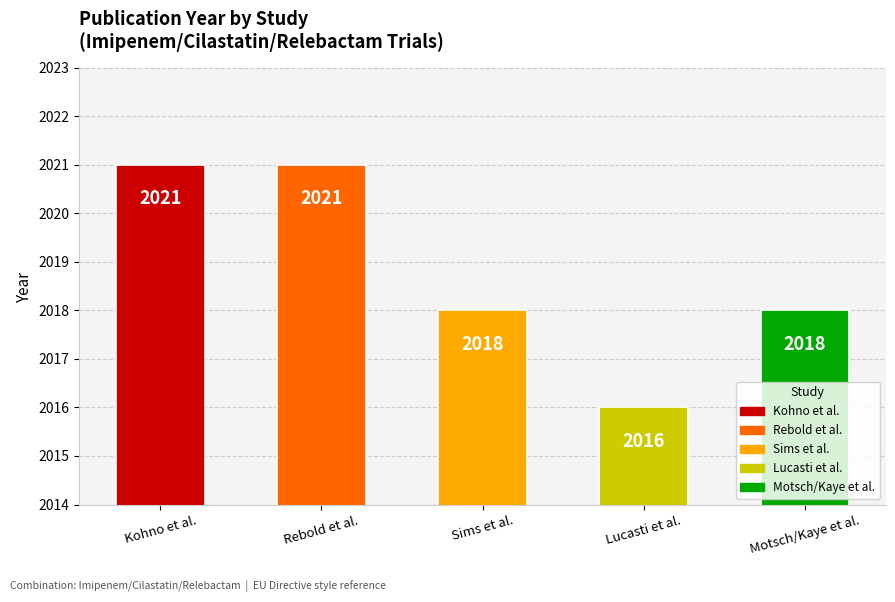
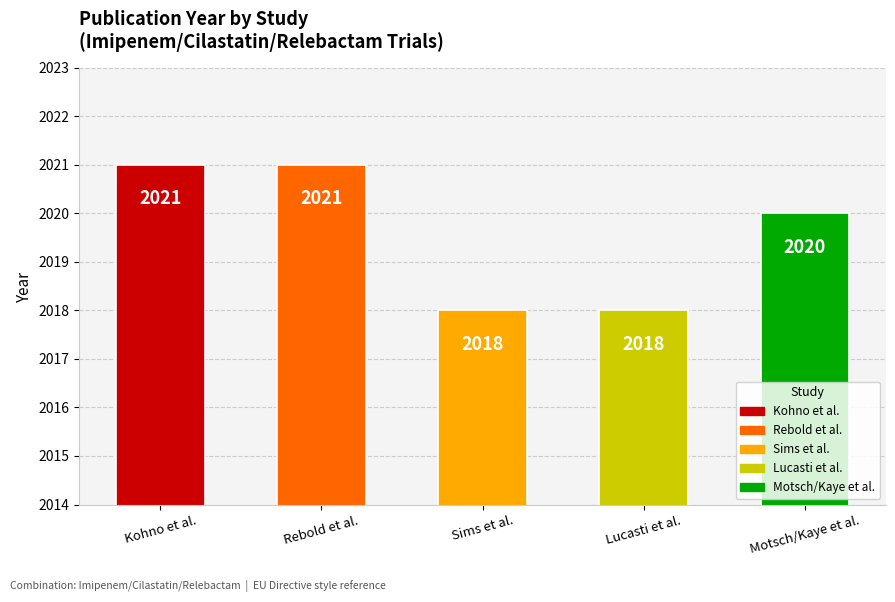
Lucasti et al.: 2016 -> 2018
Motsch/Kaye et al.: 2018 -> 2020
